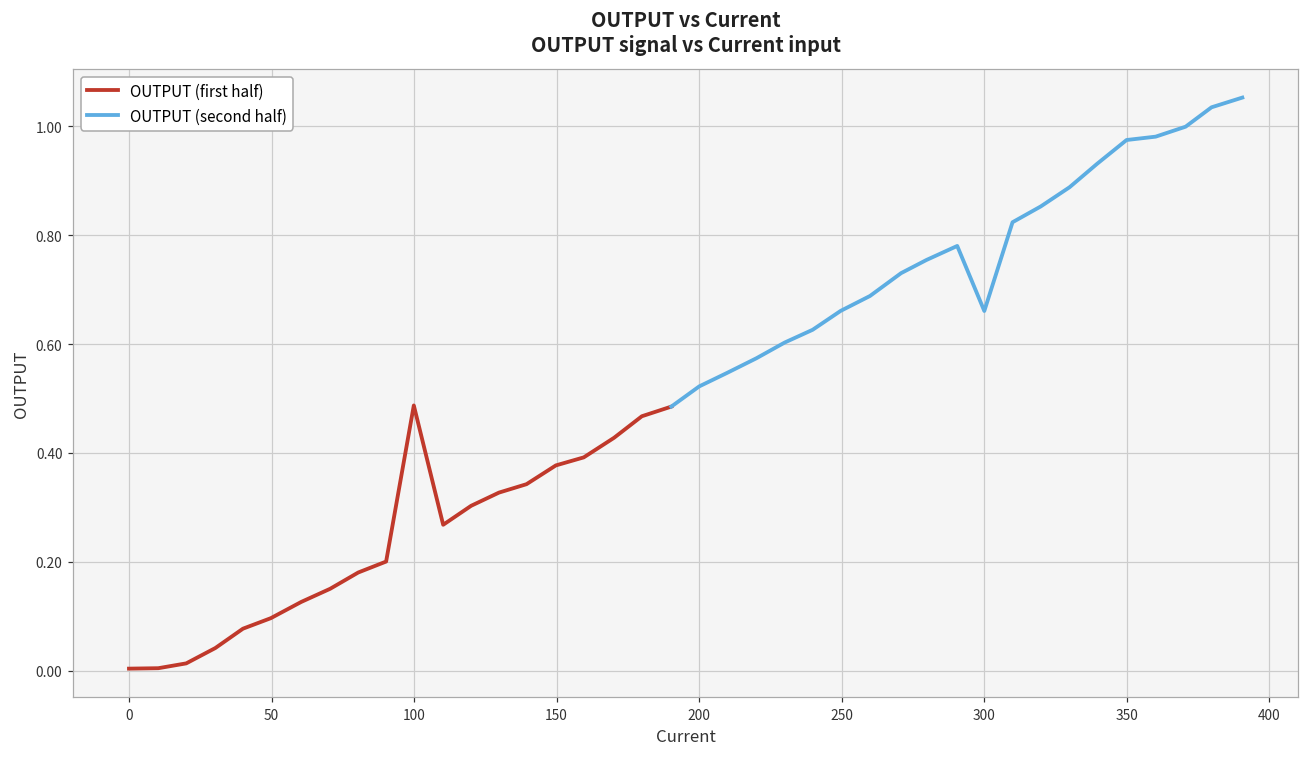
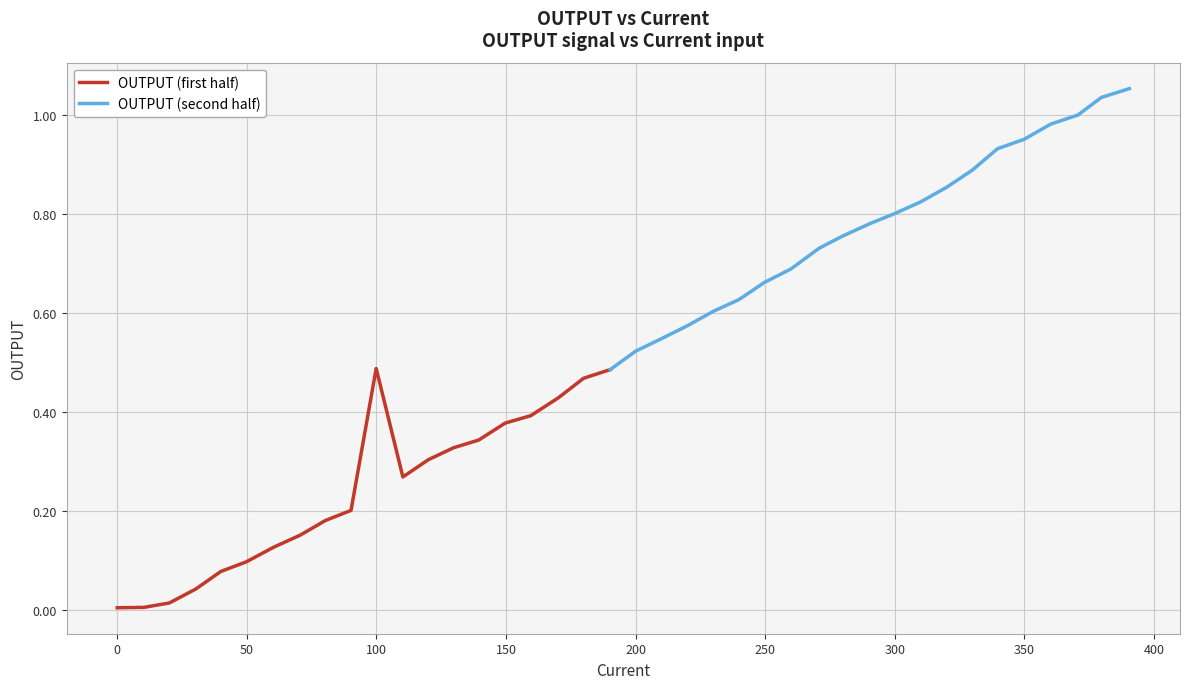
OUTPUT (second half), 300: 0.66 -> 0.80
OUTPUT (second half), 350: 0.97 -> 0.95
